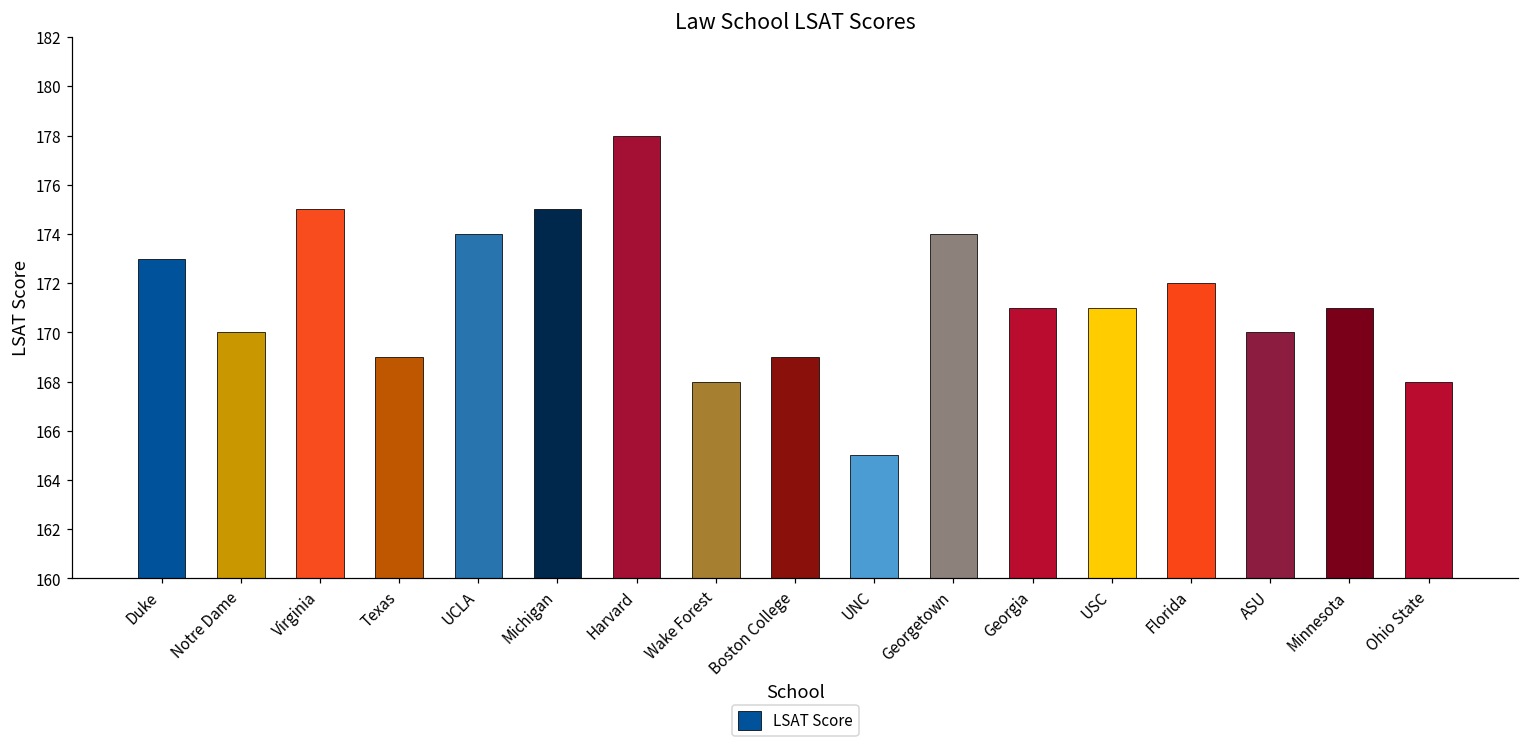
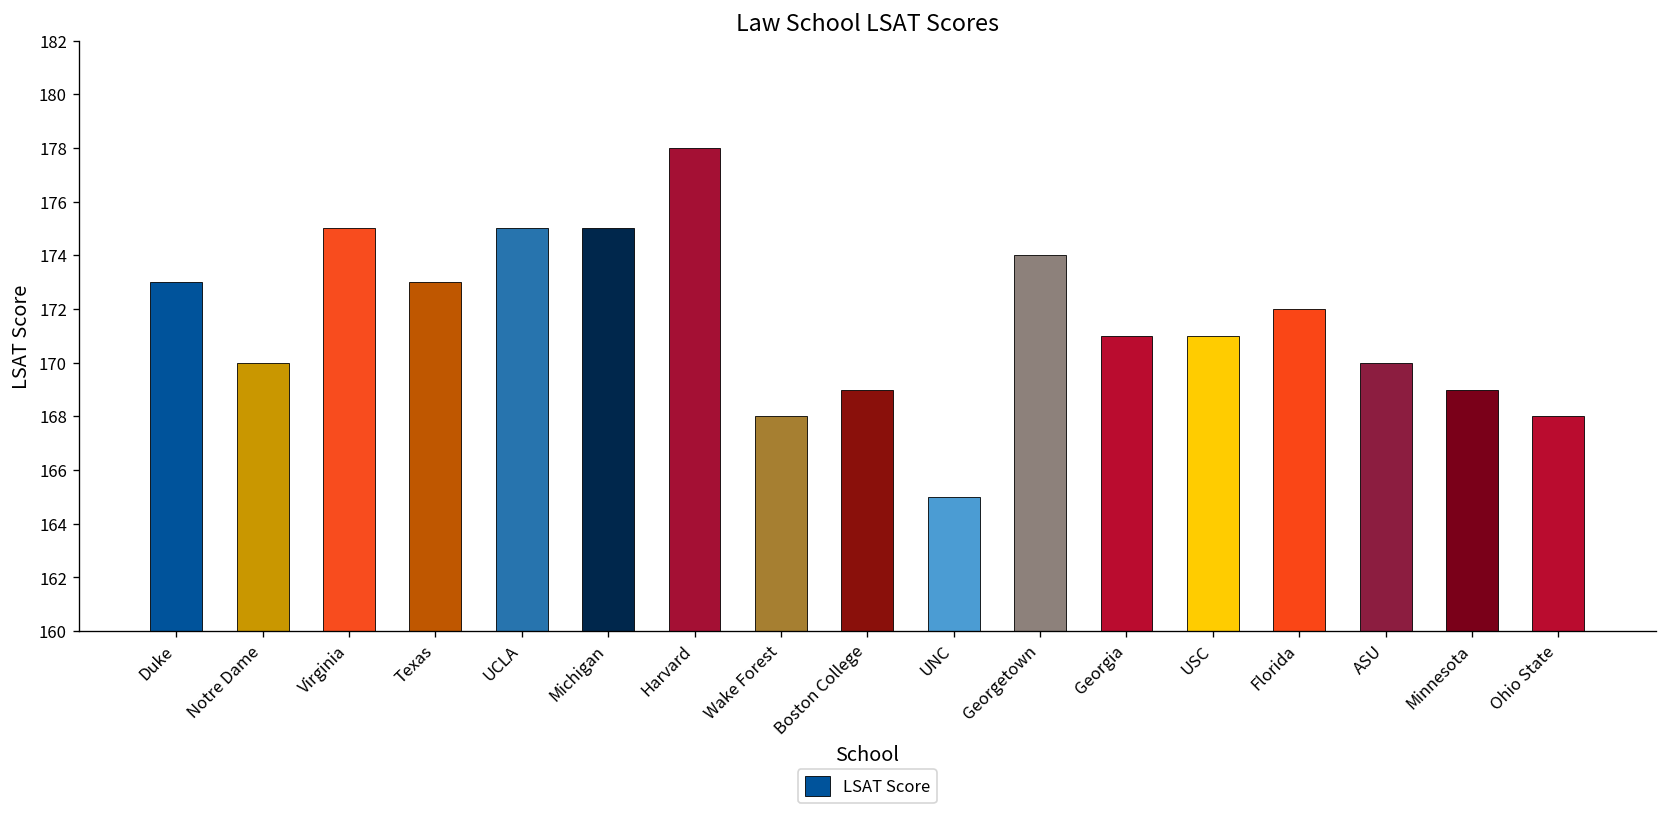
Texas: 169 -> 173
UCLA: 174 -> 175
Minnesota: 171 -> 169
